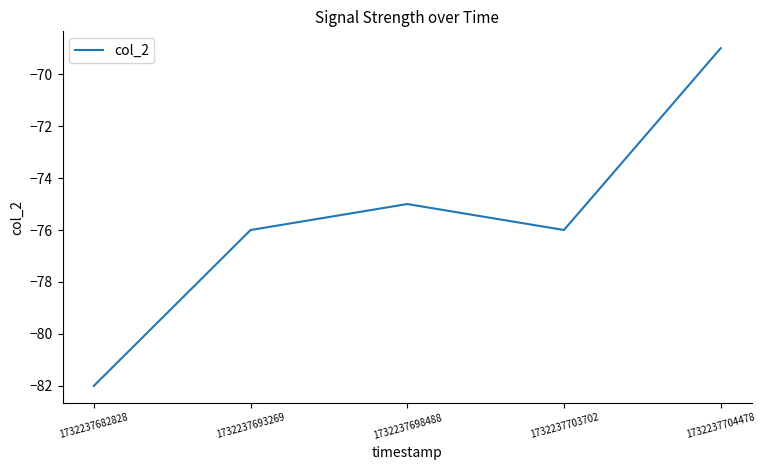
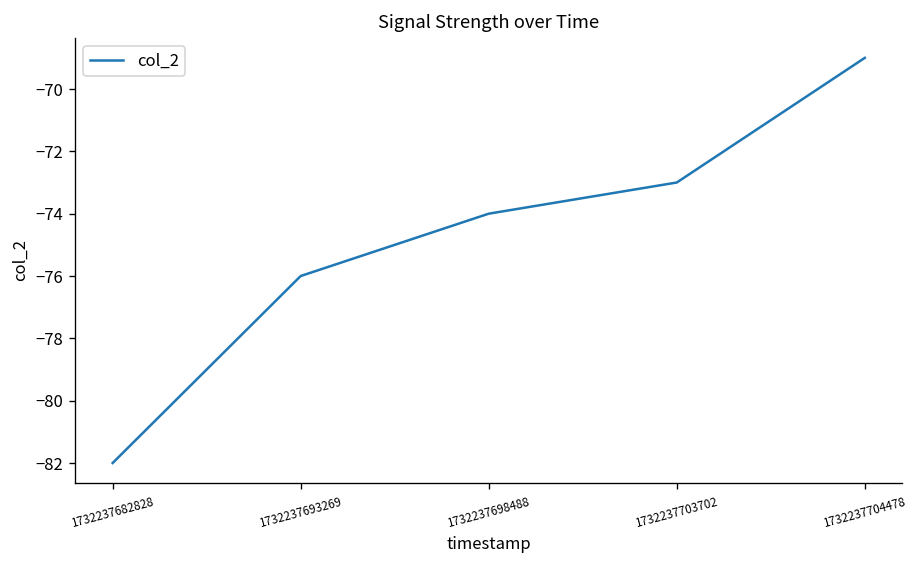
1732237698488: -75 -> -74
1732237703702: -76 -> -73
